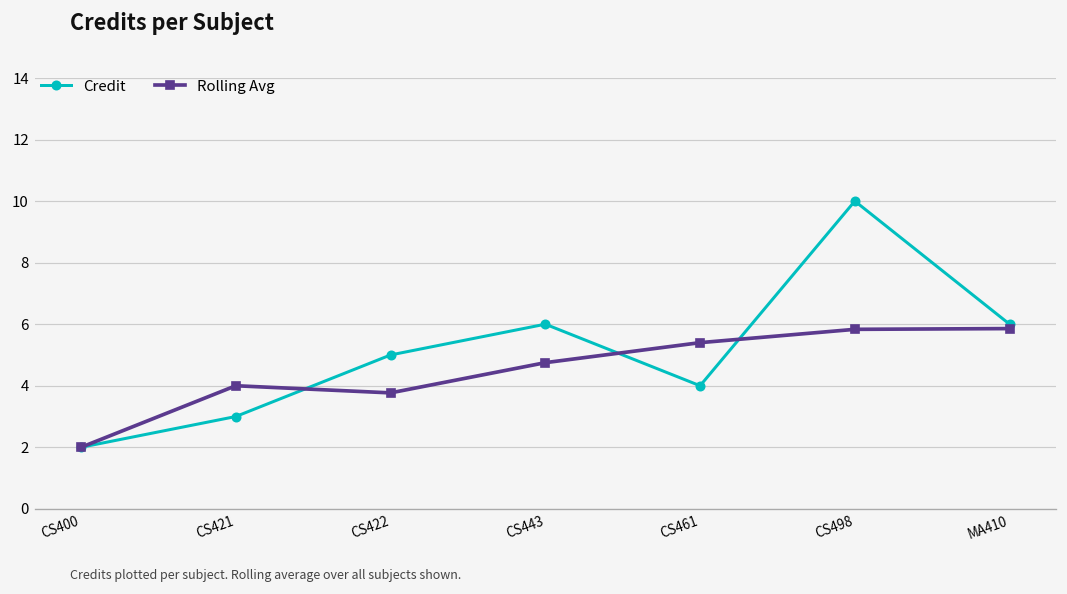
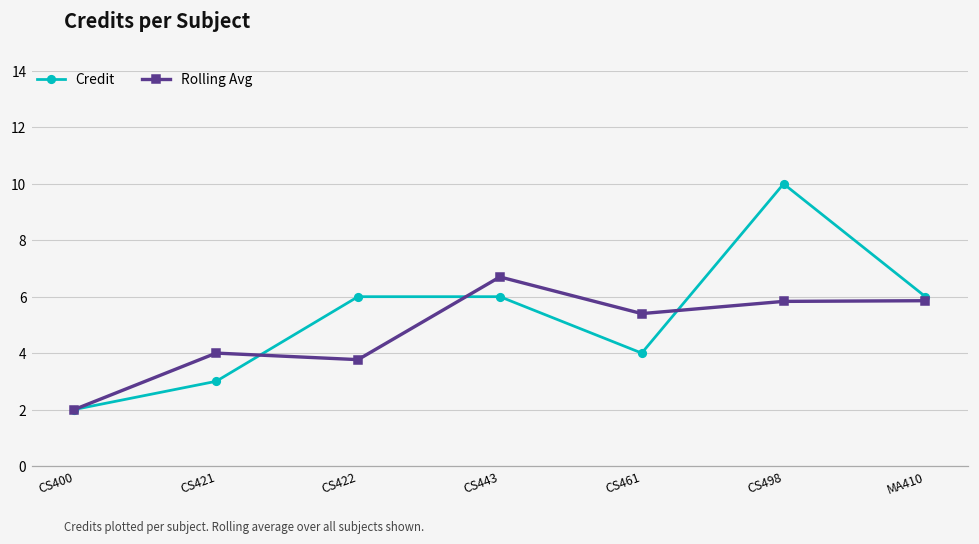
Credit, CS422: 5 -> 6
Rolling Avg, CS443: 4.8 -> 6.7
